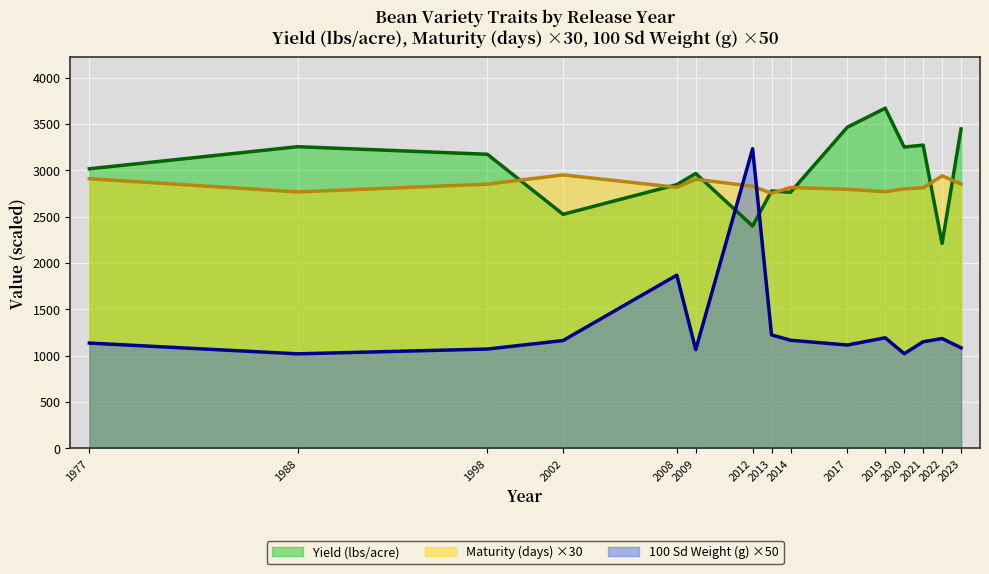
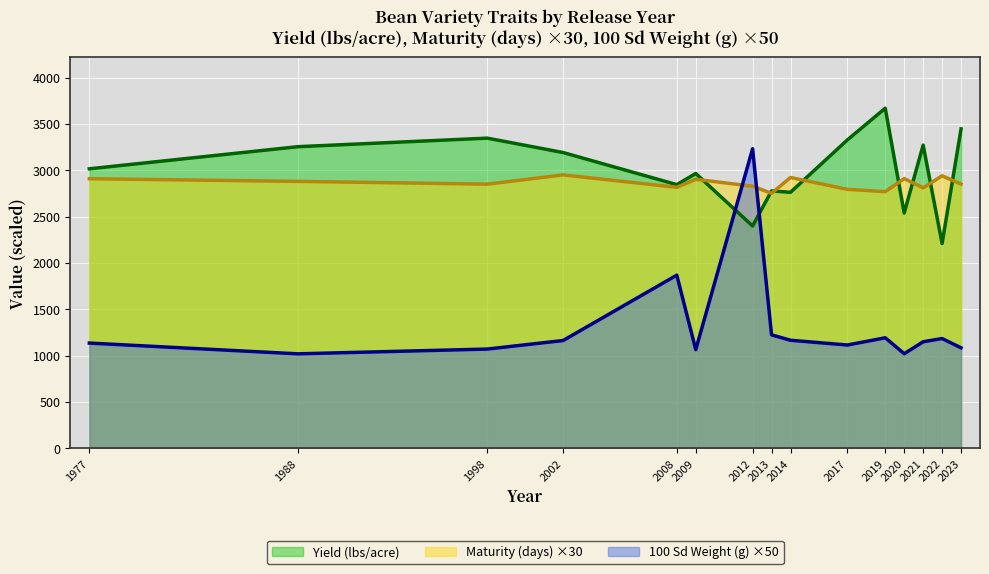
Maturity (days) ×30, 1988: 2800 -> 2900
Yield (lbs/acre), 1998: 3200 -> 3300
Yield (lbs/acre), 2002: 2500 -> 3200
Maturity (days) ×30, 2014: 2800 -> 2900
Yield (lbs/acre), 2017: 3500 -> 3300
Yield (lbs/acre), 2020: 3300 -> 2500
Maturity (days) ×30, 2020: 2800 -> 2900
